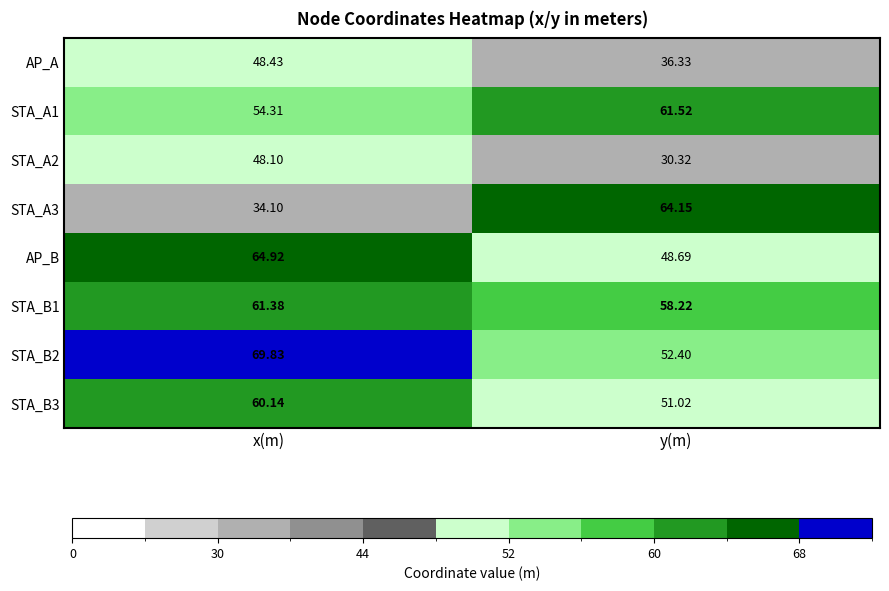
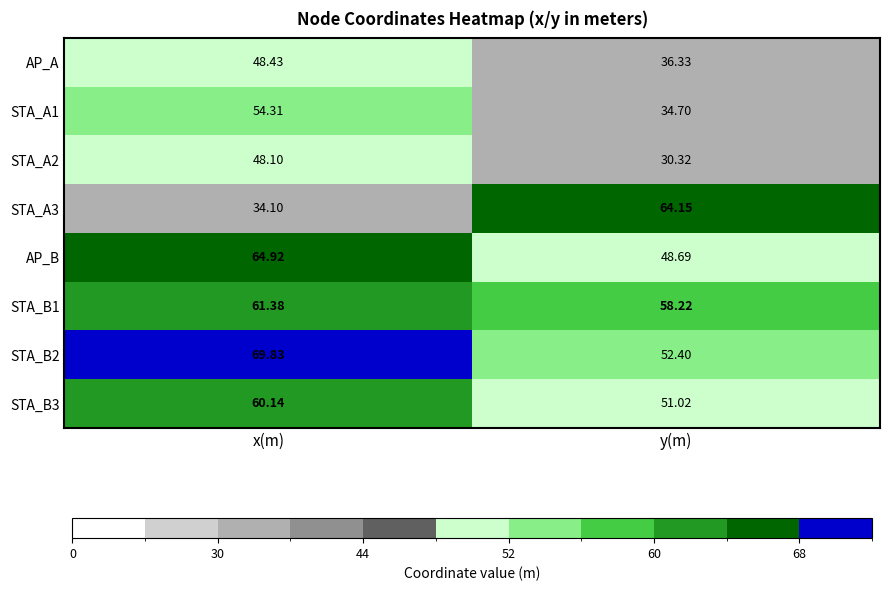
STA_A1, y(m): 61.52 -> 34.70
